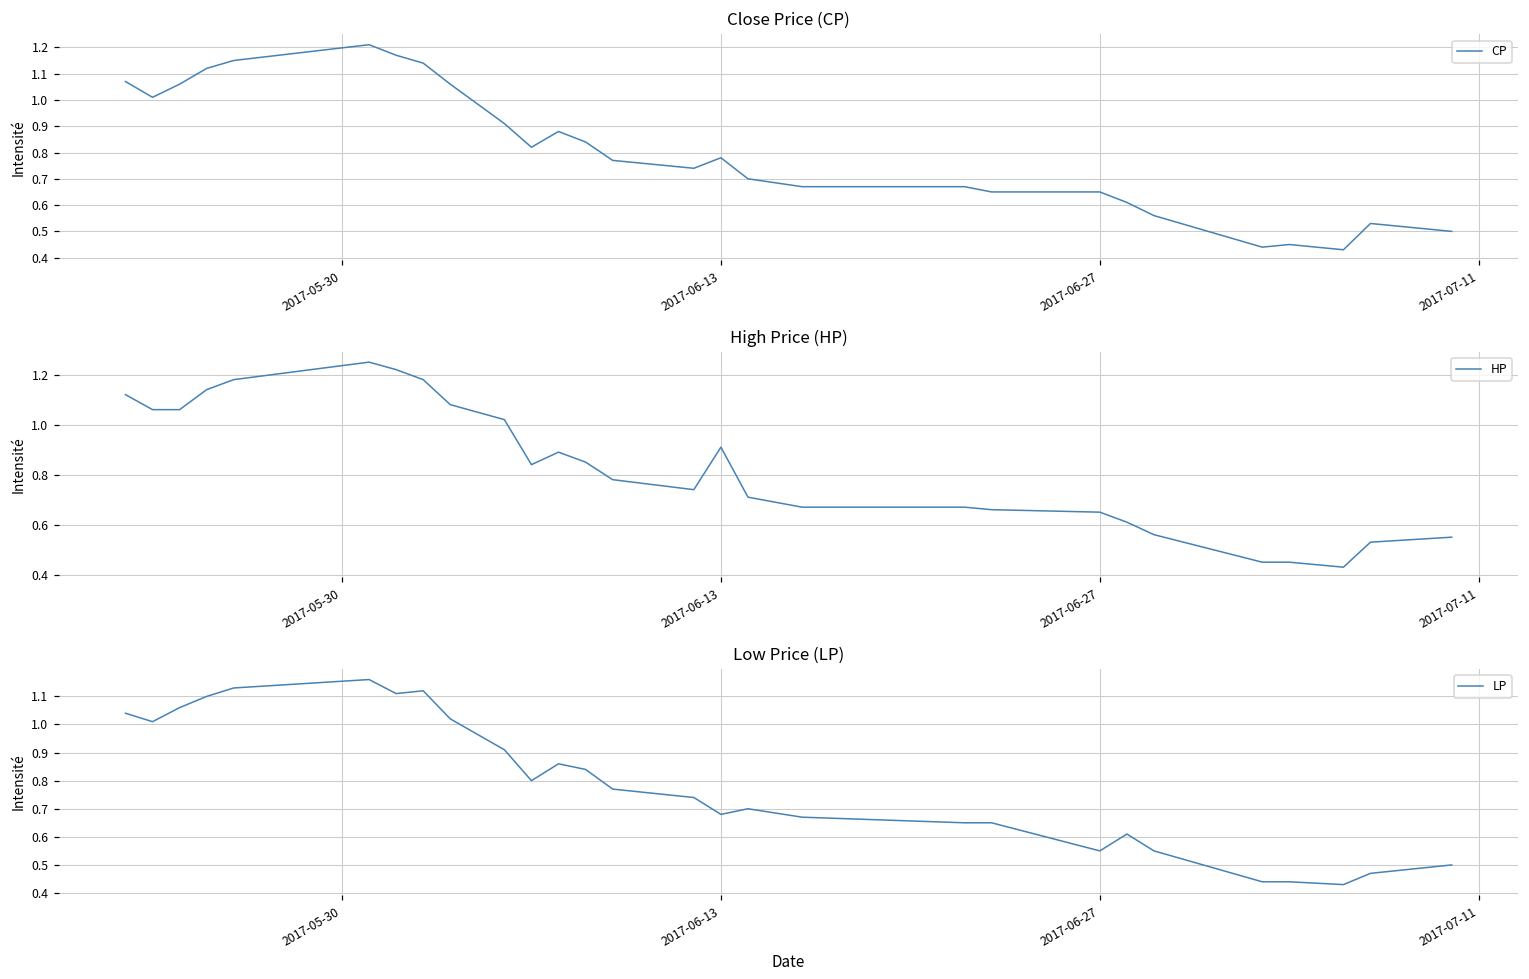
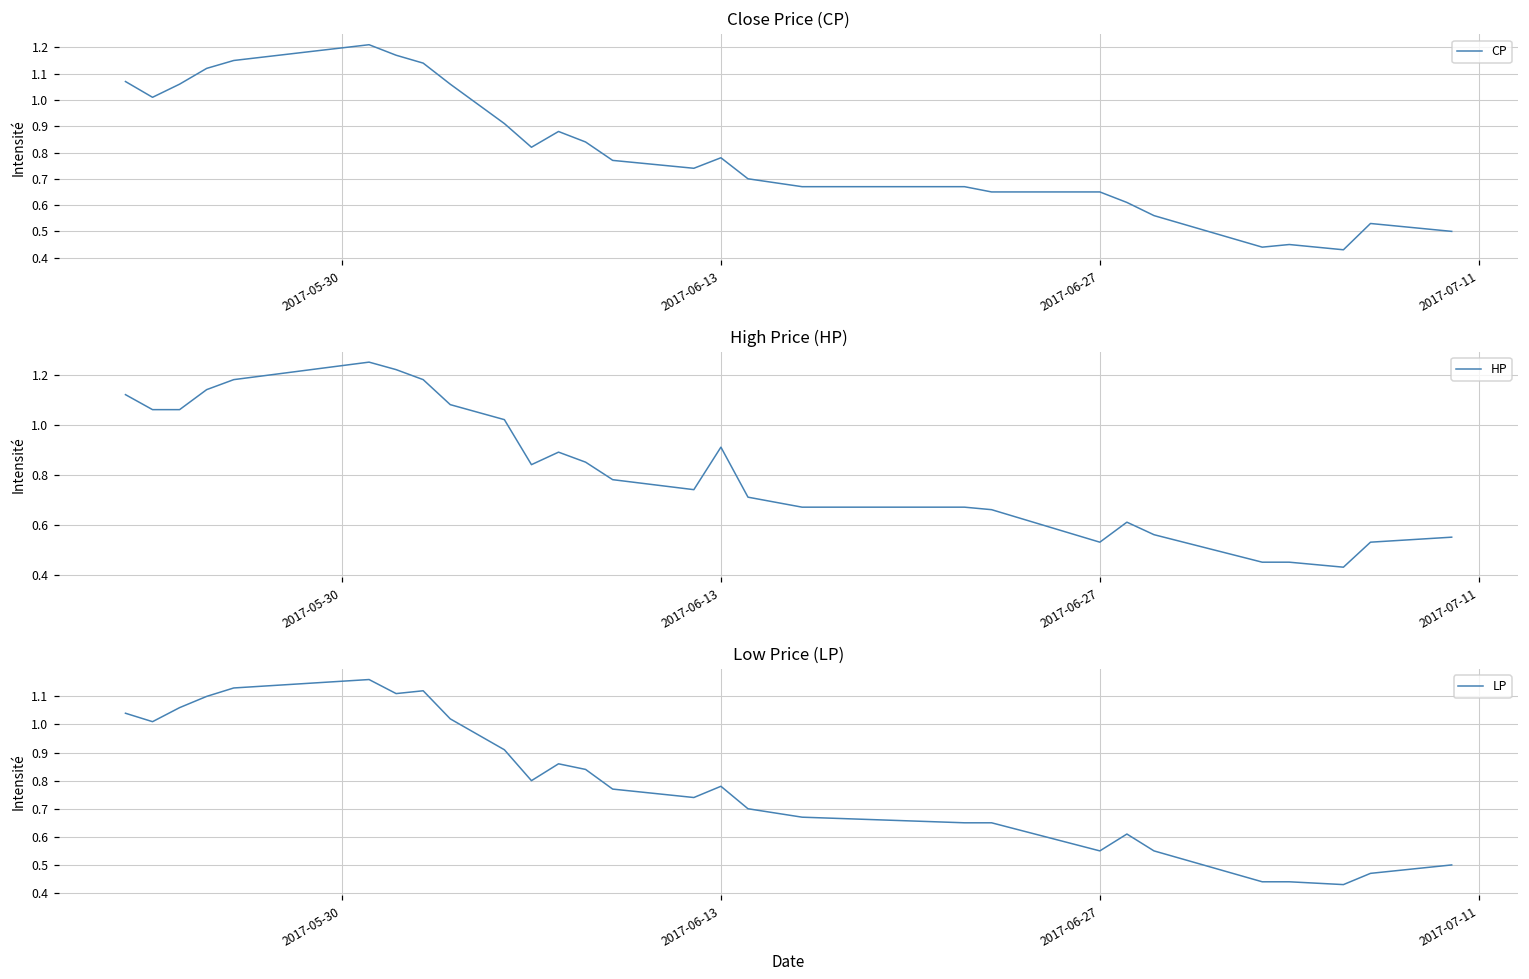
High Price (HP), 2017-06-27: 0.65 -> 0.53
Low Price (LP), 2017-06-13: 0.68 -> 0.78
